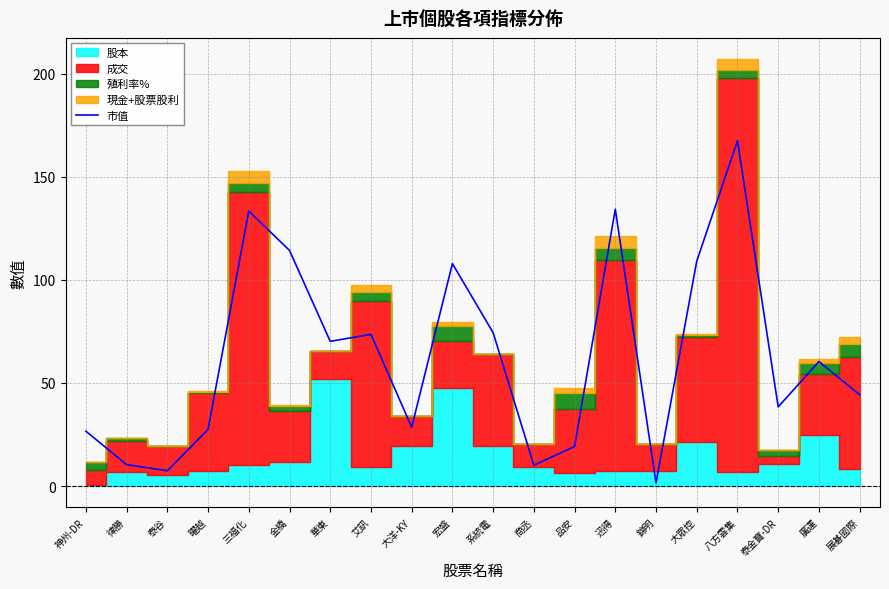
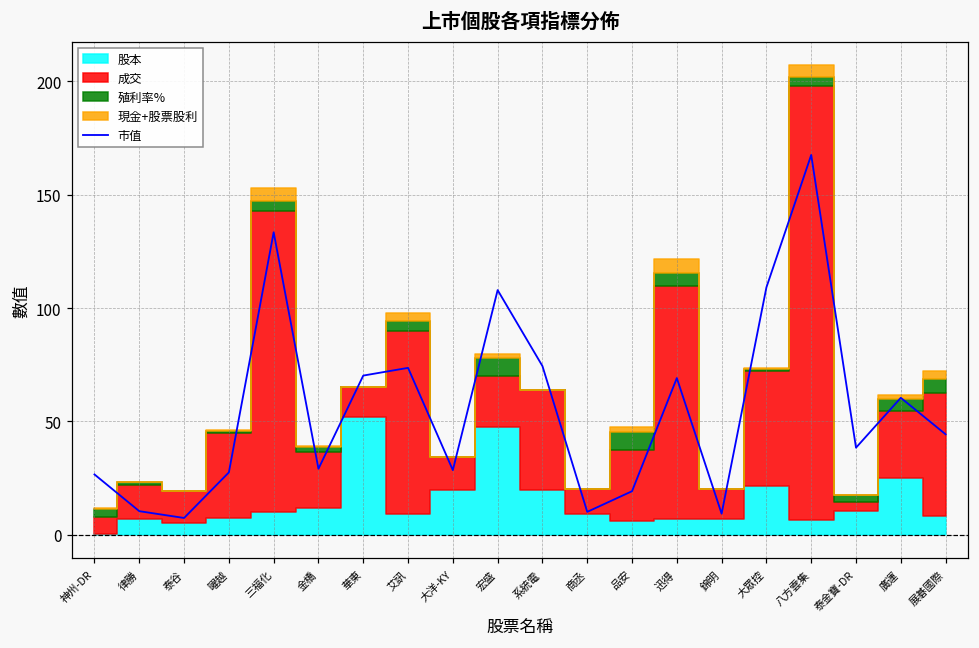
市值, 金橋: 114 -> 29
市值, 迅得: 134 -> 69
市值, 錦明: 2 -> 9
